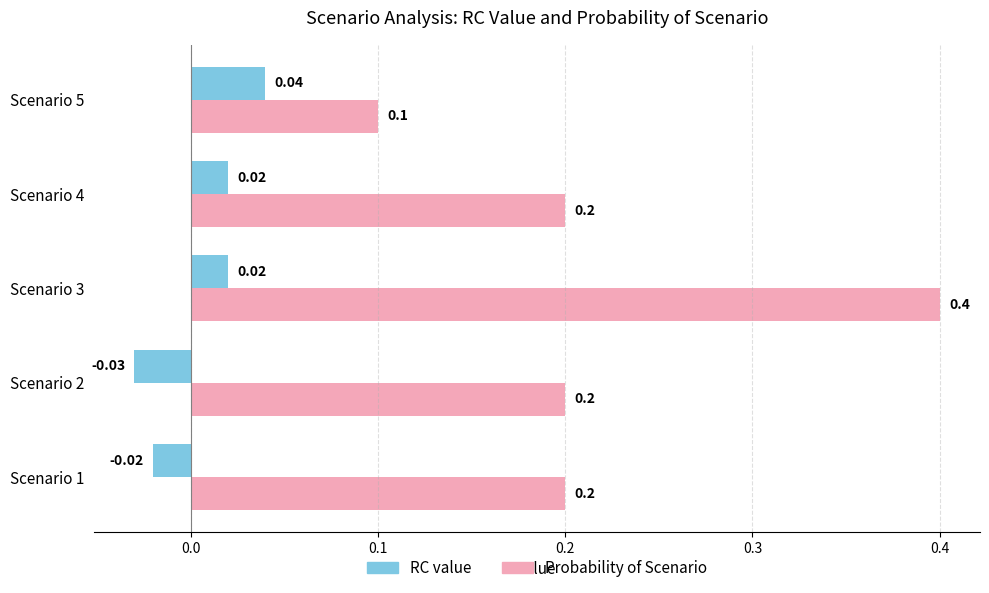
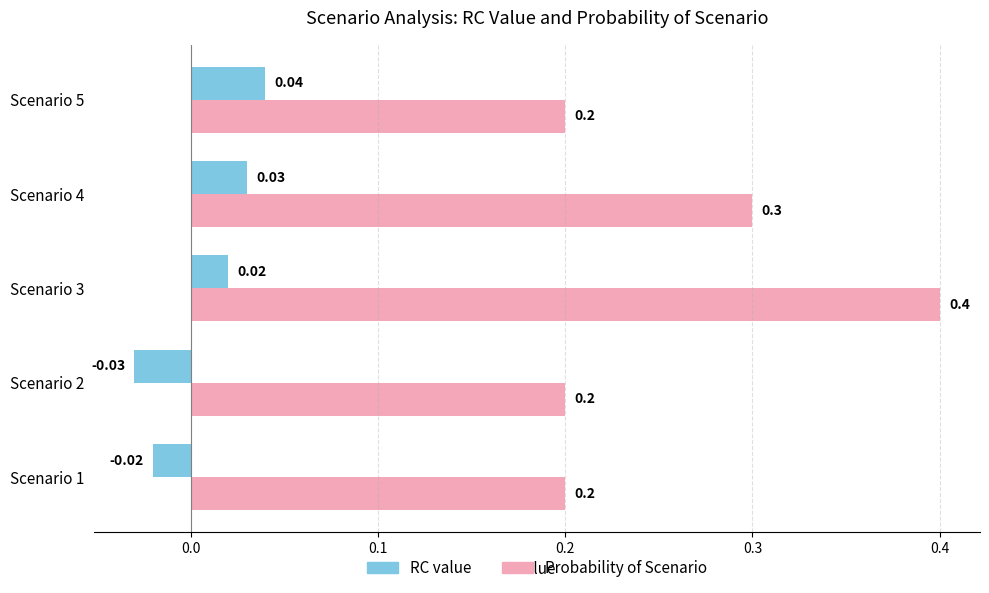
Probability of Scenario, Scenario 5: 0.1 -> 0.2
RC value, Scenario 4: 0.02 -> 0.03
Probability of Scenario, Scenario 4: 0.2 -> 0.3
